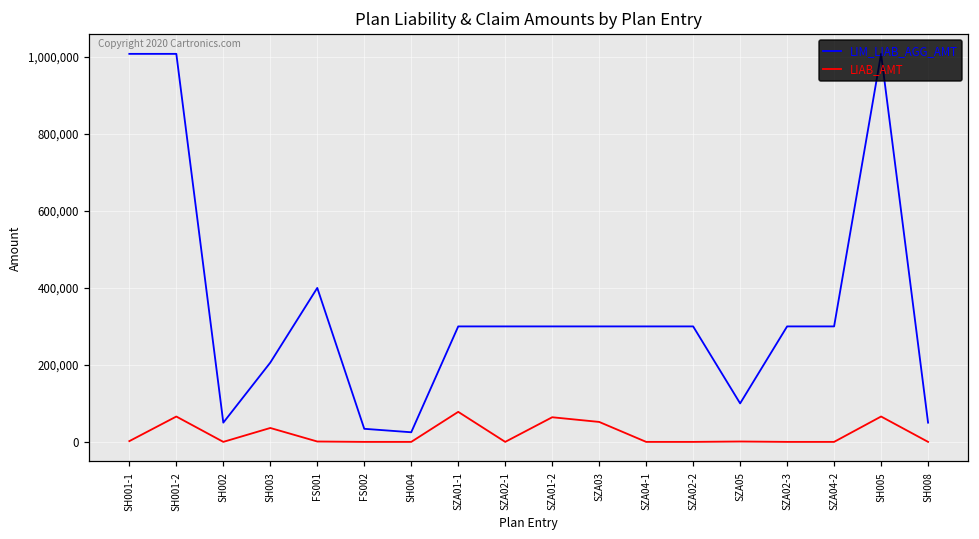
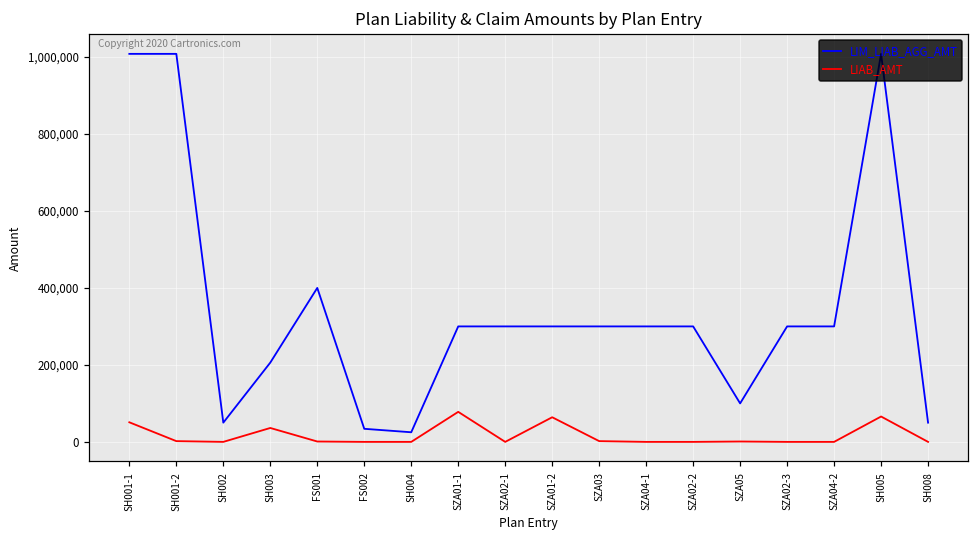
LIAB_AMT, SH001-1: 0 -> 50,000
LIAB_AMT, SH001-2: 70,000 -> 0
LIAB_AMT, SZA03: 50,000 -> 0
